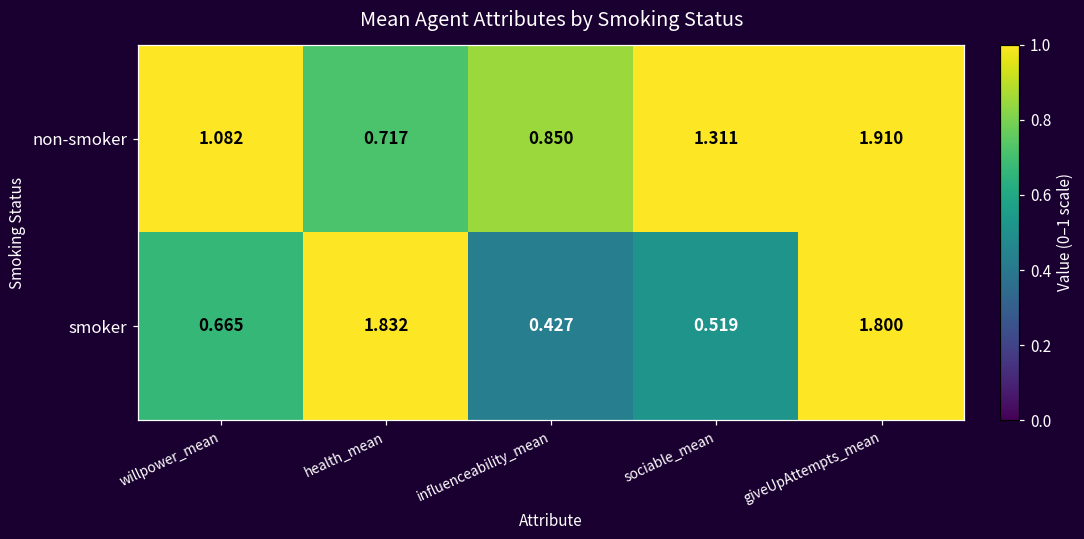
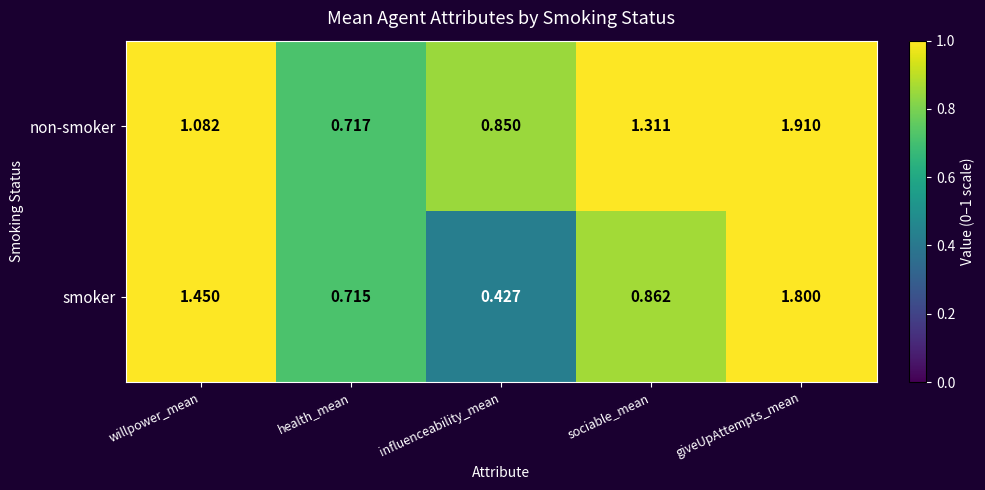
smoker, willpower_mean: 0.665 -> 1.450
smoker, health_mean: 1.832 -> 0.715
smoker, sociable_mean: 0.519 -> 0.862
